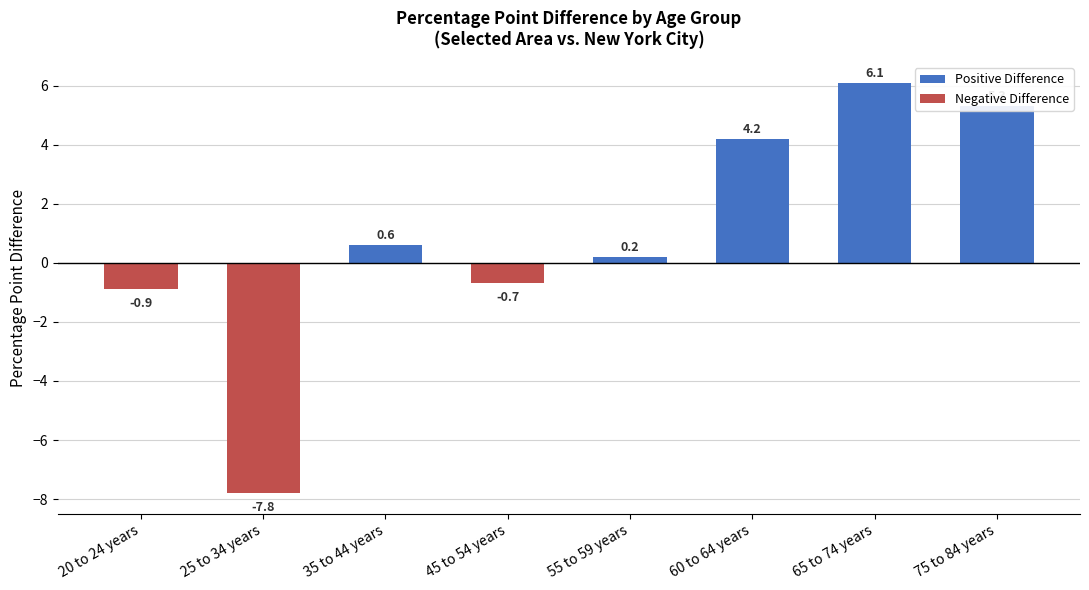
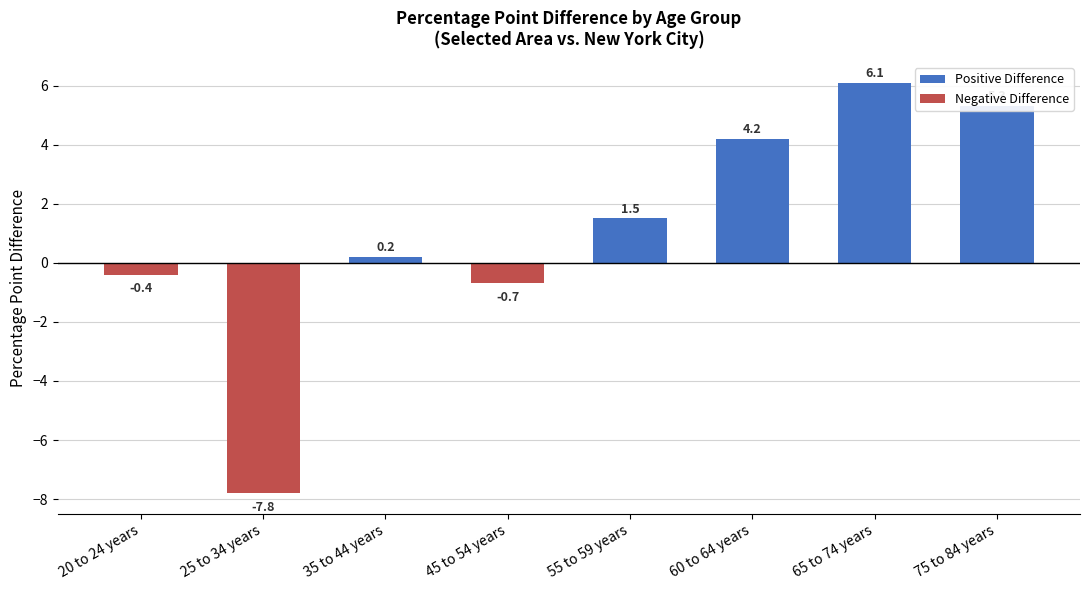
20 to 24 years: -0.9 -> -0.4
35 to 44 years: 0.6 -> 0.2
55 to 59 years: 0.2 -> 1.5
